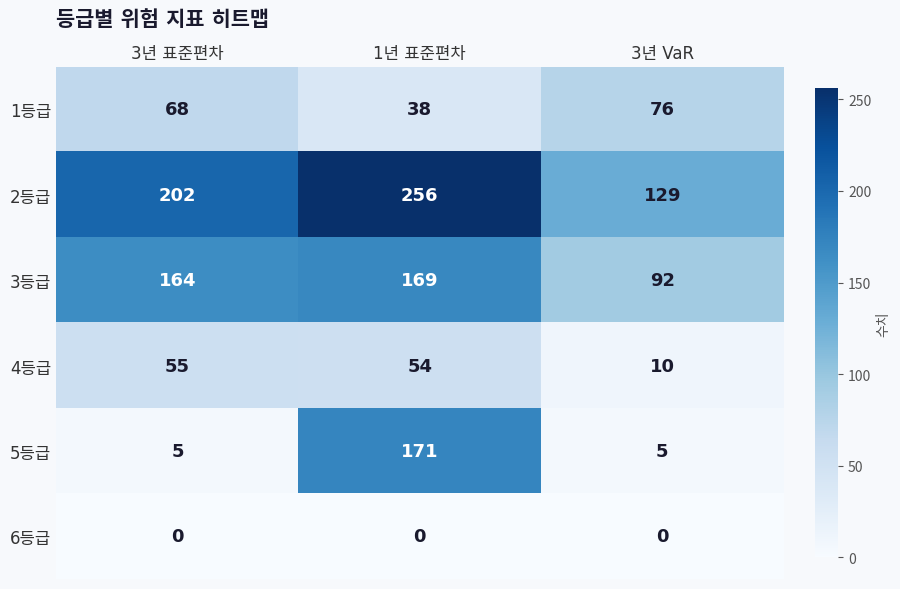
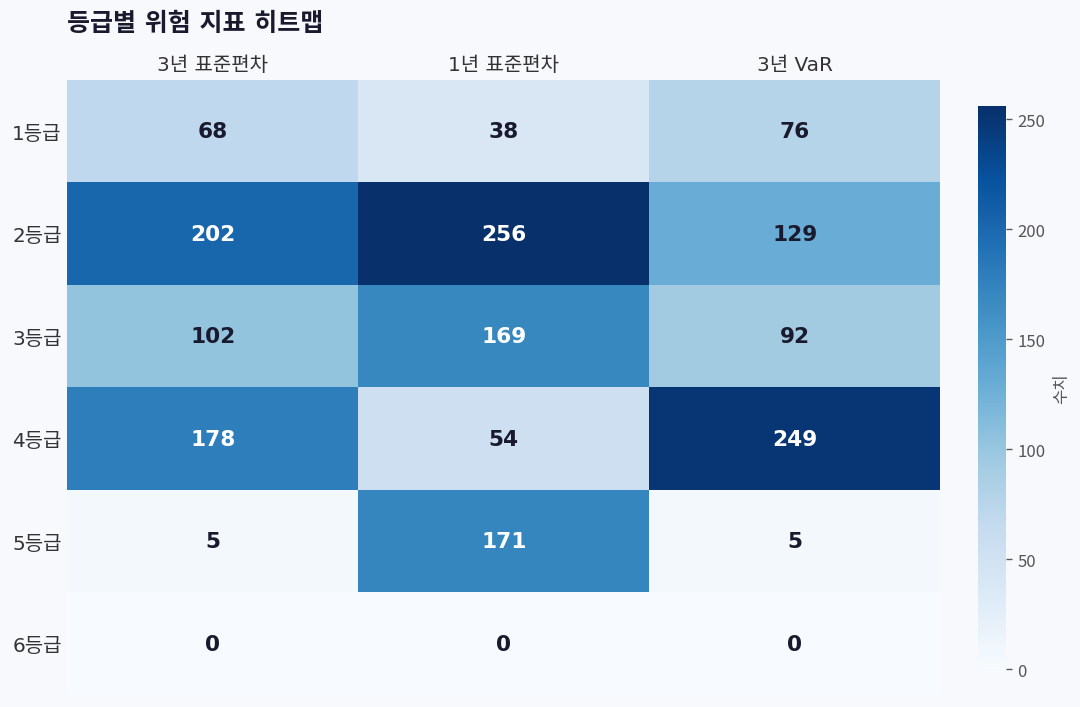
3등급, 3년 표준편차: 164 -> 102
4등급, 3년 표준편차: 55 -> 178
4등급, 3년 VaR: 10 -> 249
